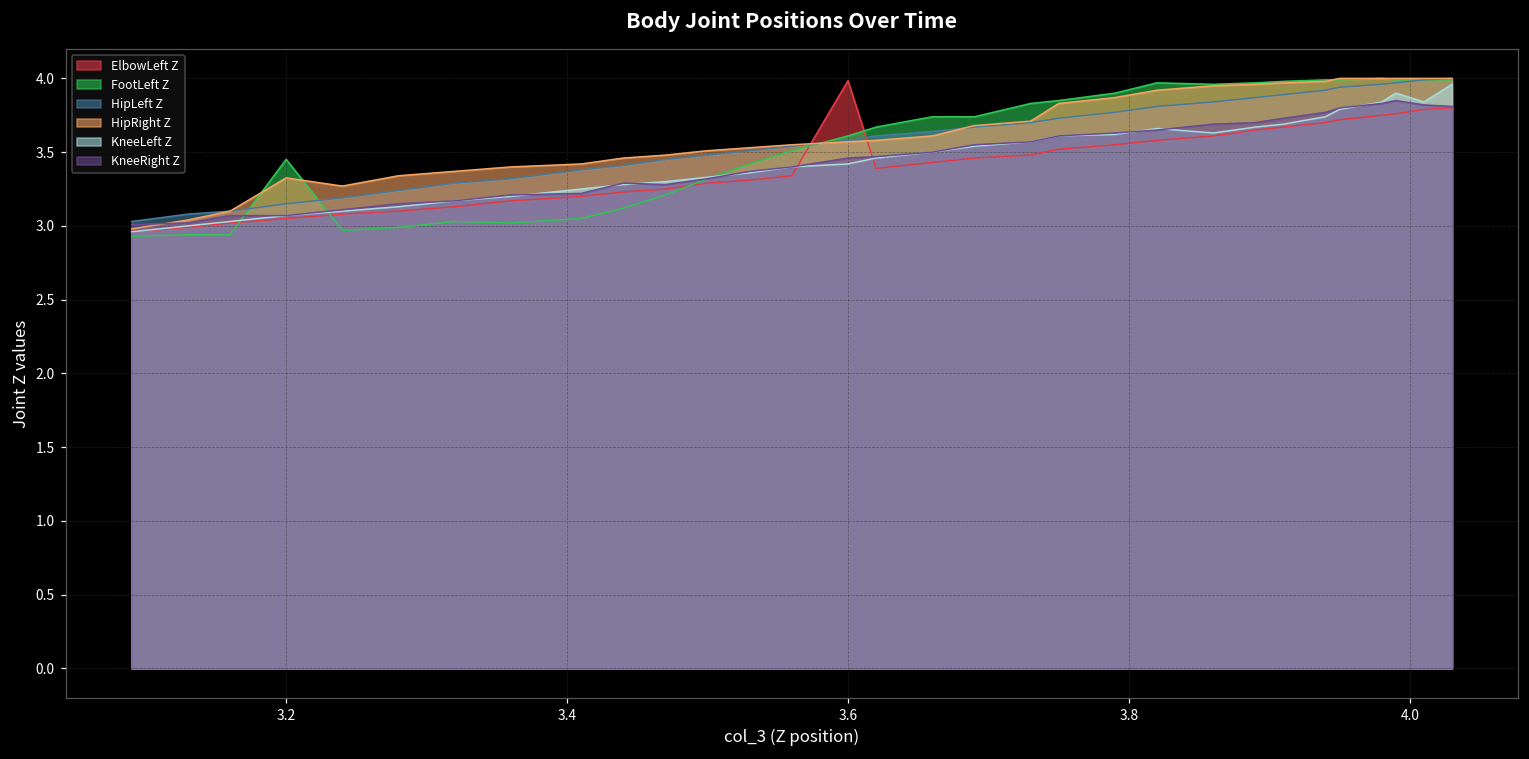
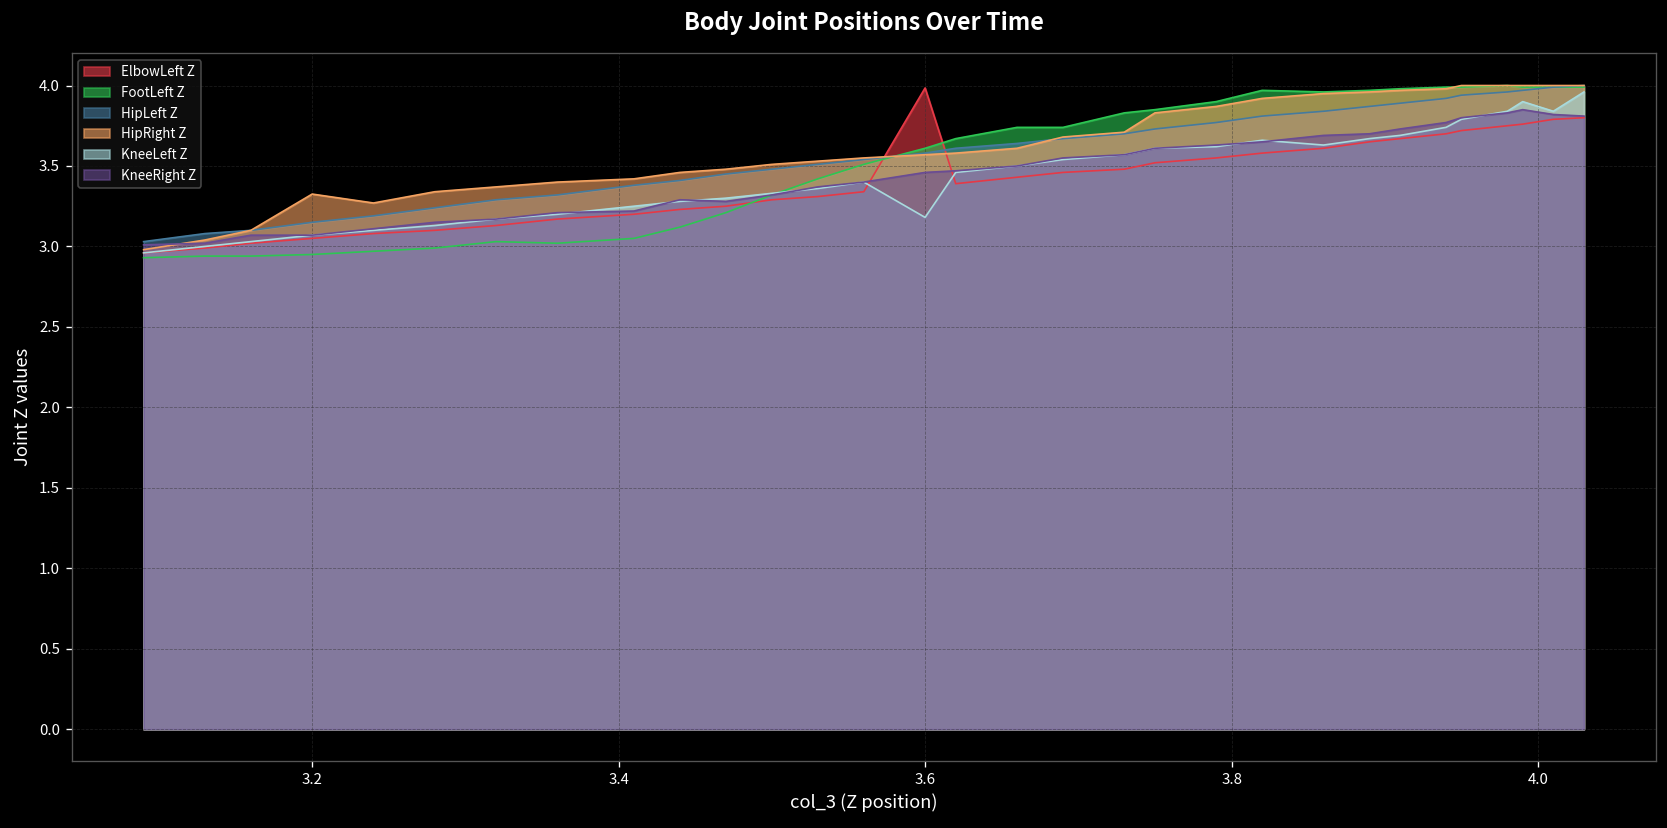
FootLeft Z, 3.2: 3.45 -> 2.95
KneeLeft Z, 3.6: 3.42 -> 3.18
